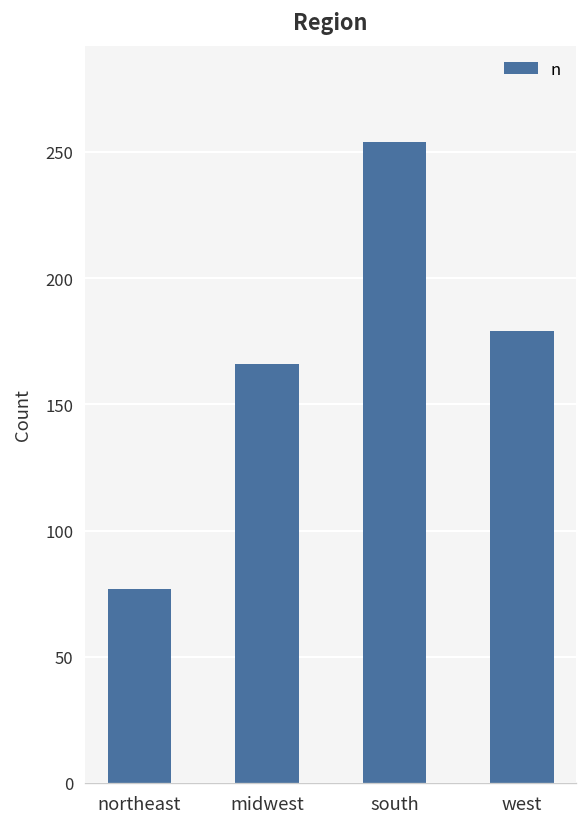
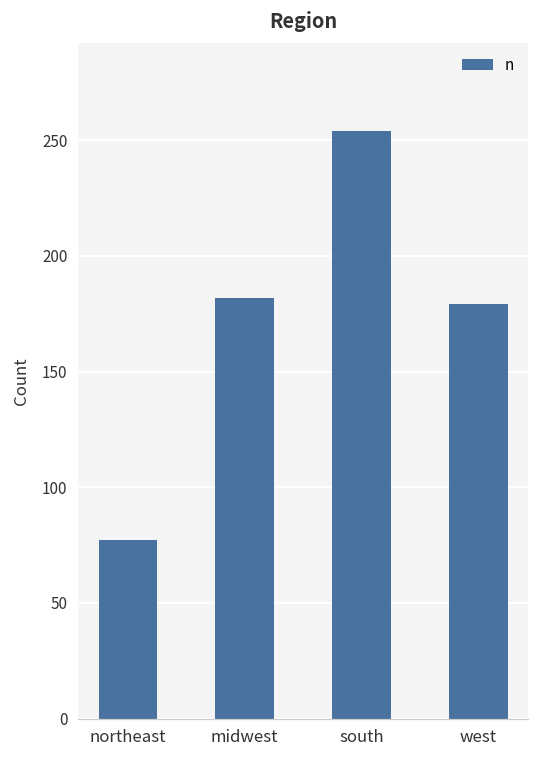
midwest: 166 -> 182
